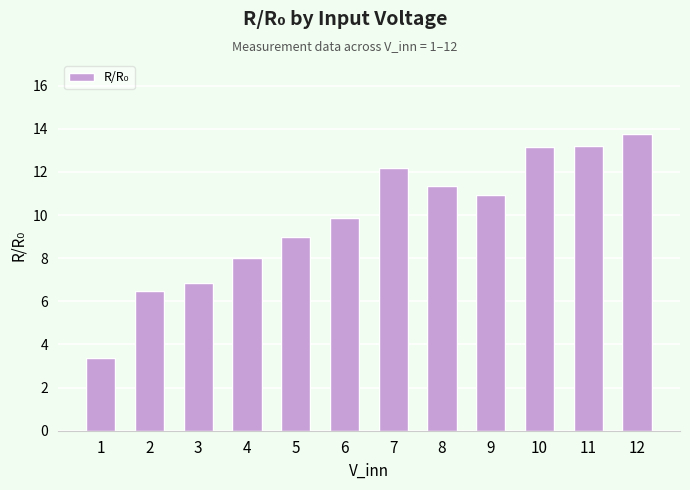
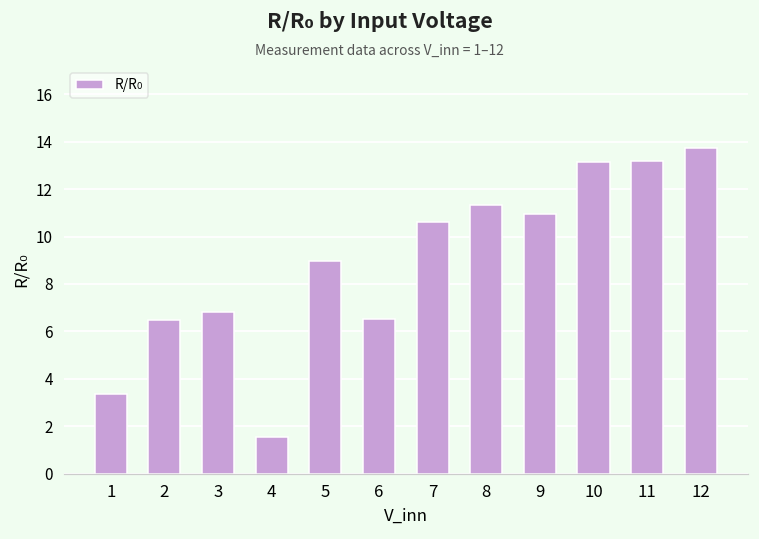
4: 8.0 -> 1.5
6: 9.8 -> 6.5
7: 12.2 -> 10.6
